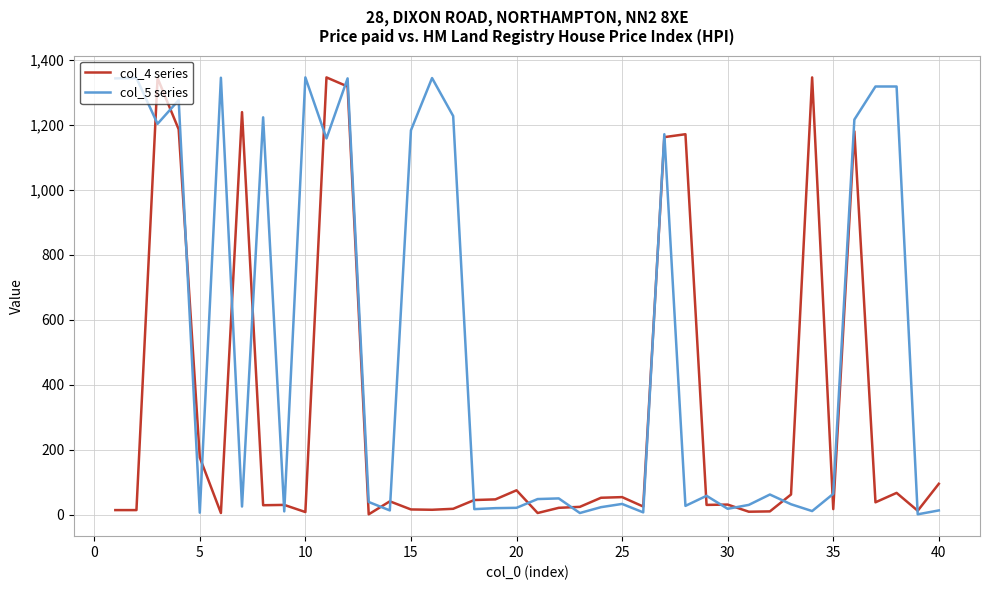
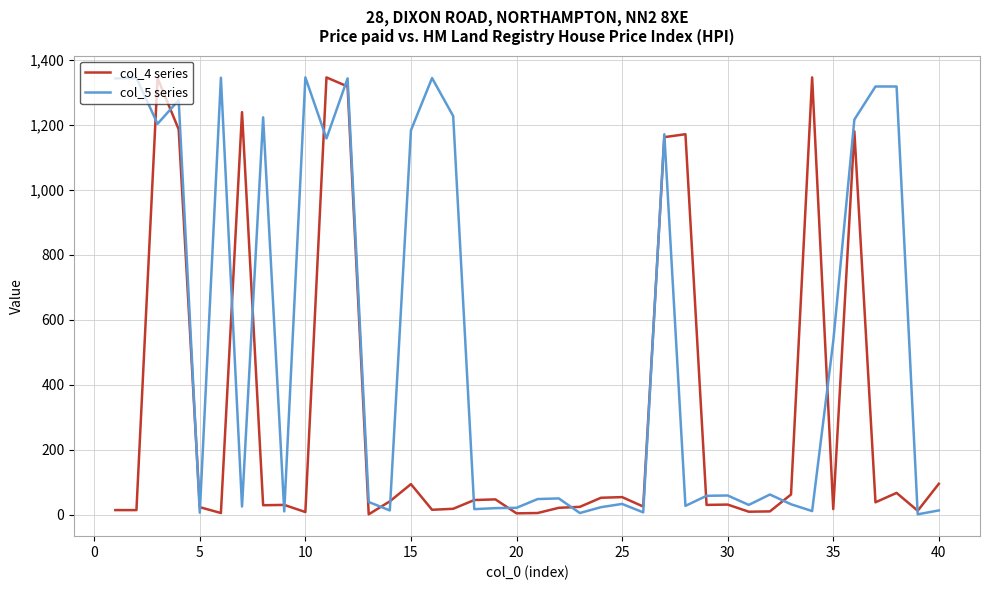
col_4 series, 5: 180 -> 20
col_4 series, 15: 20 -> 90
col_4 series, 20: 80 -> 0
col_5 series, 30: 20 -> 60
col_5 series, 35: 60 -> 530
